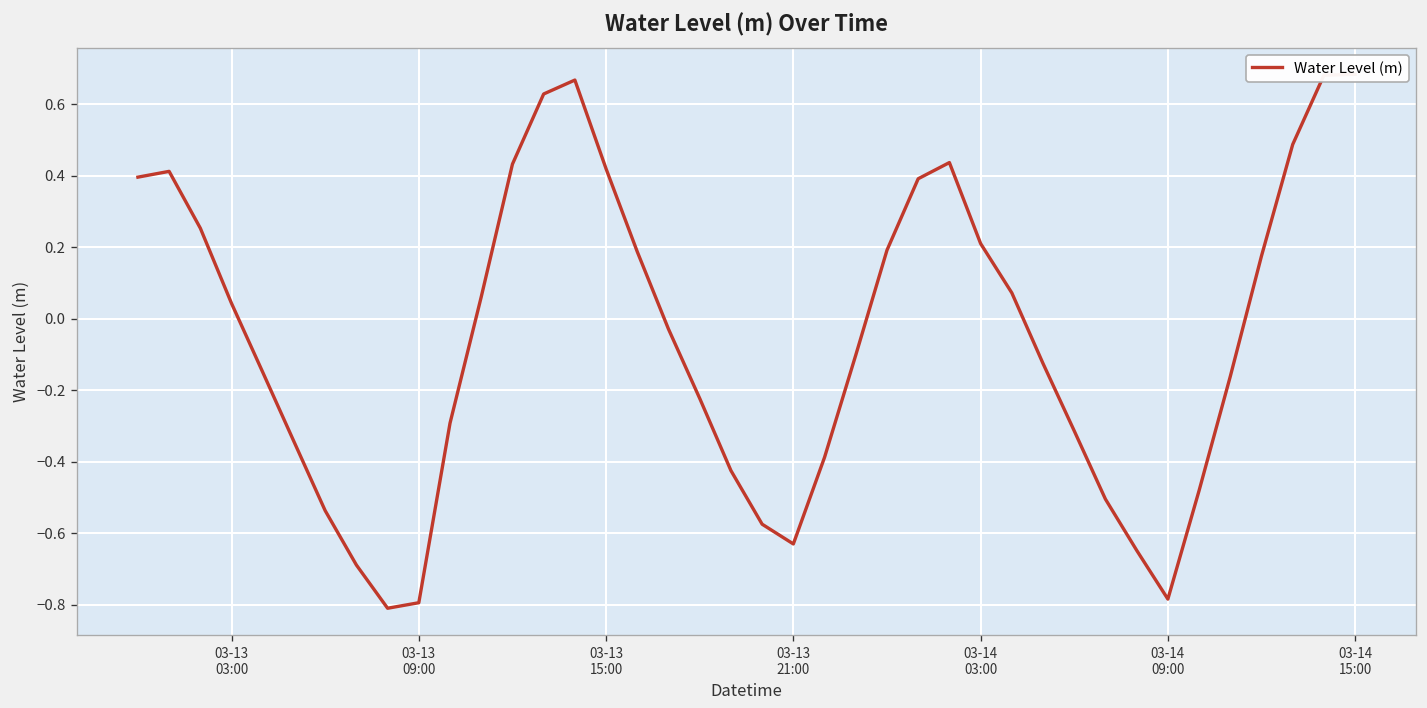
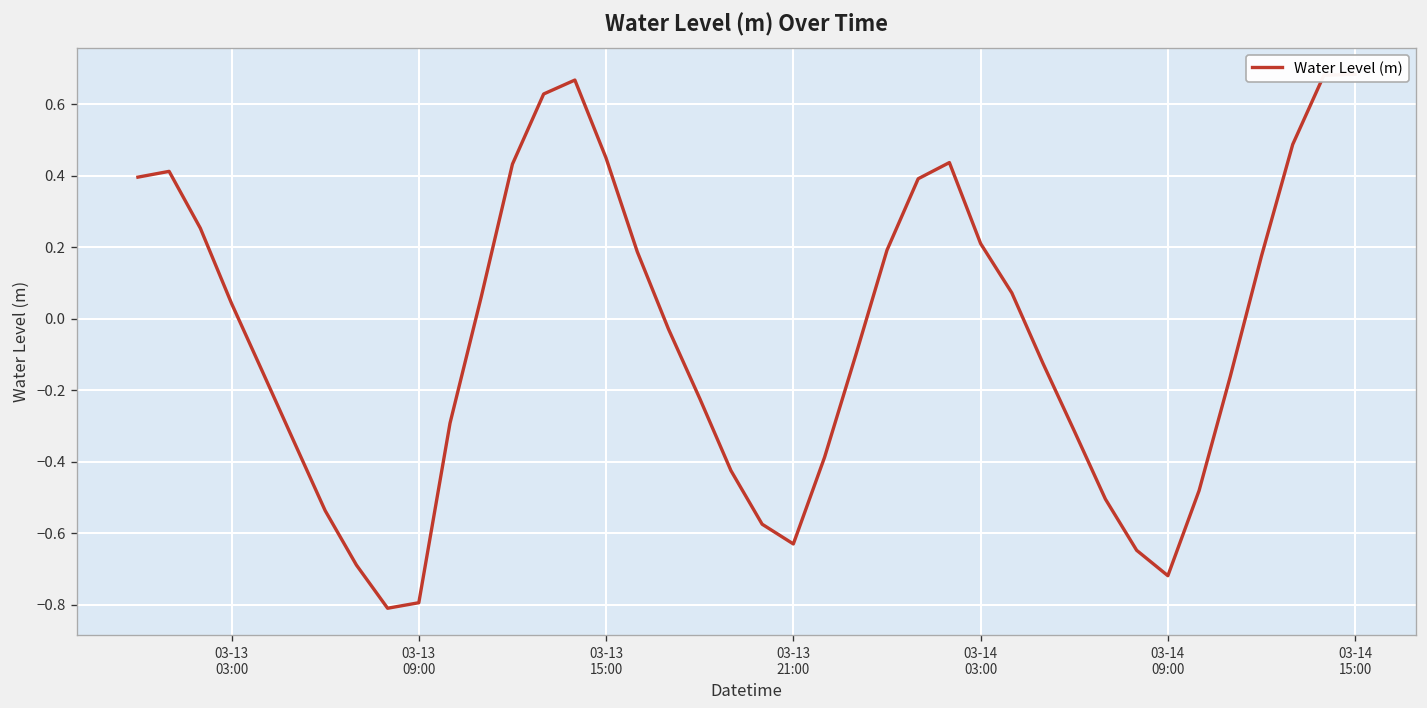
03-13 15:00: 0.42 -> 0.45
03-14 09:00: -0.78 -> -0.72
